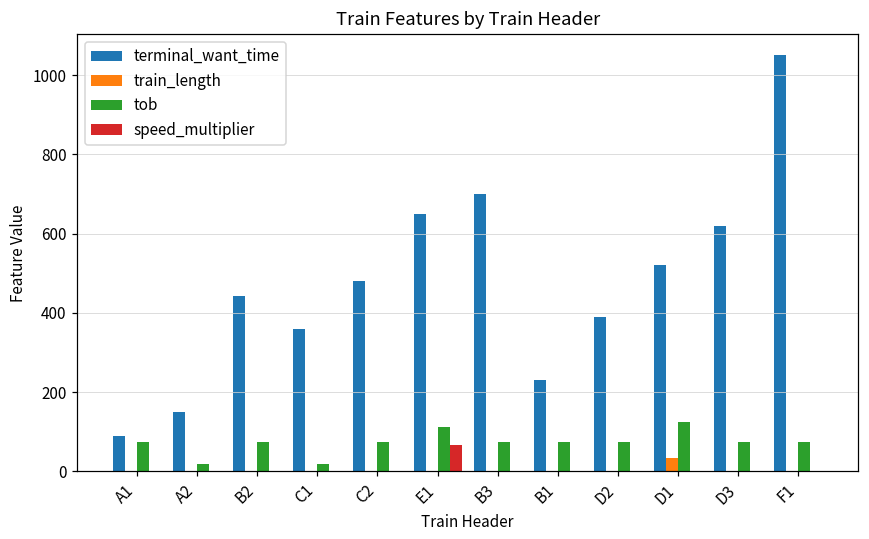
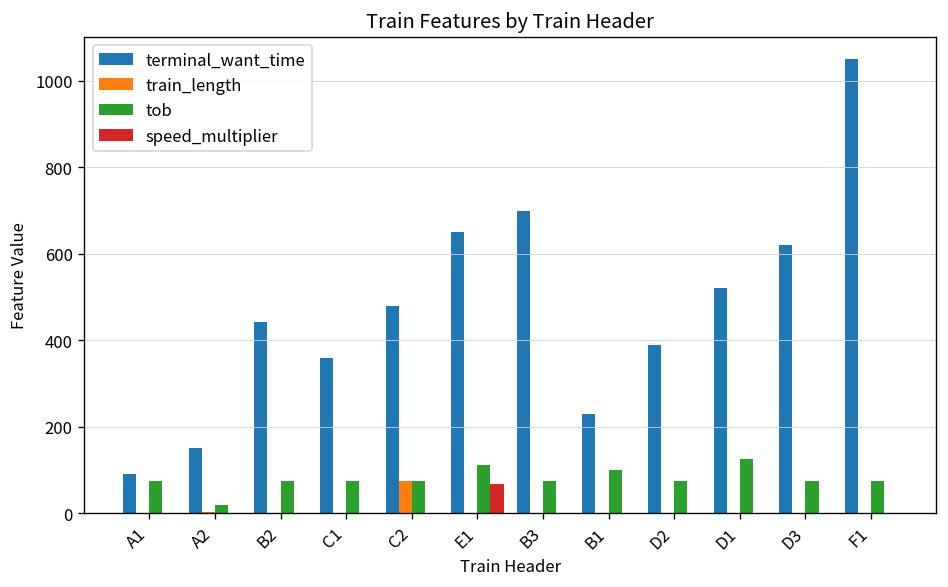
tob, C1: 20 -> 80
train_length, C2: 0 -> 80
tob, B1: 80 -> 100
train_length, D1: 40 -> 0
